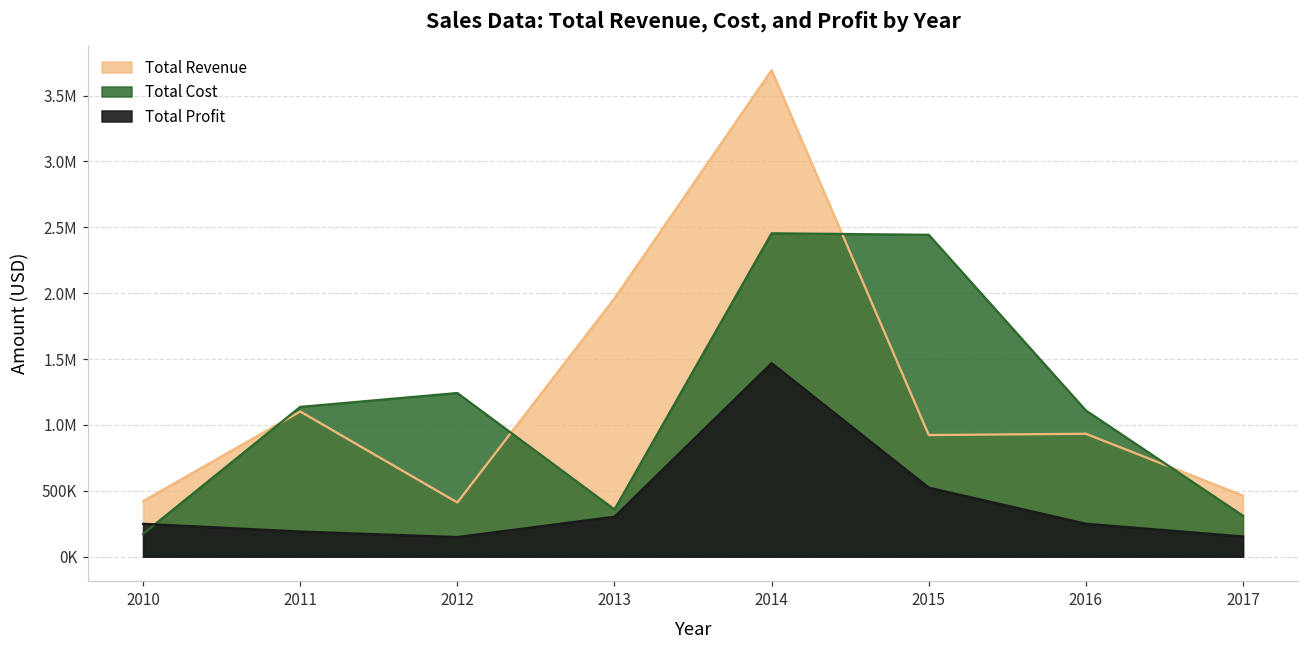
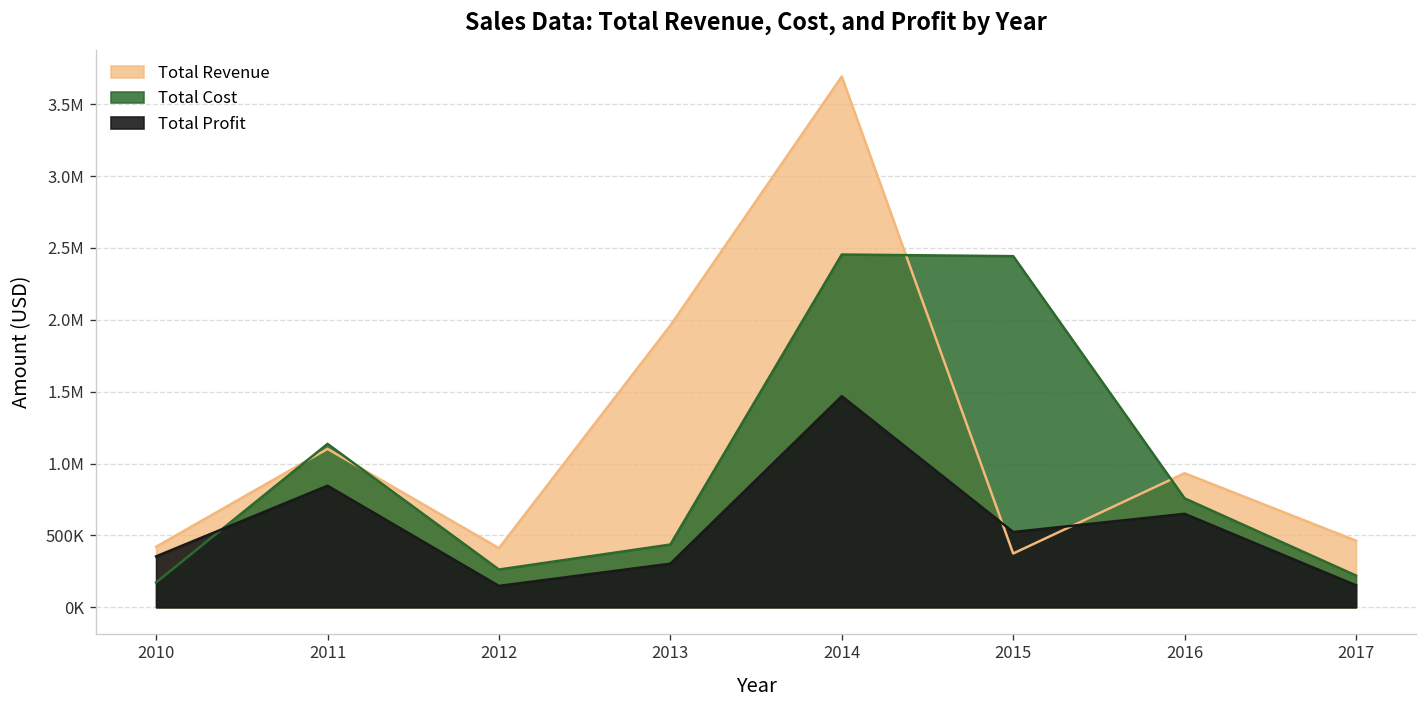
Total Profit, 2010: 250000 -> 350000
Total Profit, 2011: 190000 -> 850000
Total Cost, 2012: 1240000 -> 260000
Total Cost, 2013: 360000 -> 440000
Total Revenue, 2015: 920000 -> 370000
Total Cost, 2016: 1110000 -> 760000
Total Profit, 2016: 250000 -> 650000
Total Cost, 2017: 310000 -> 220000
